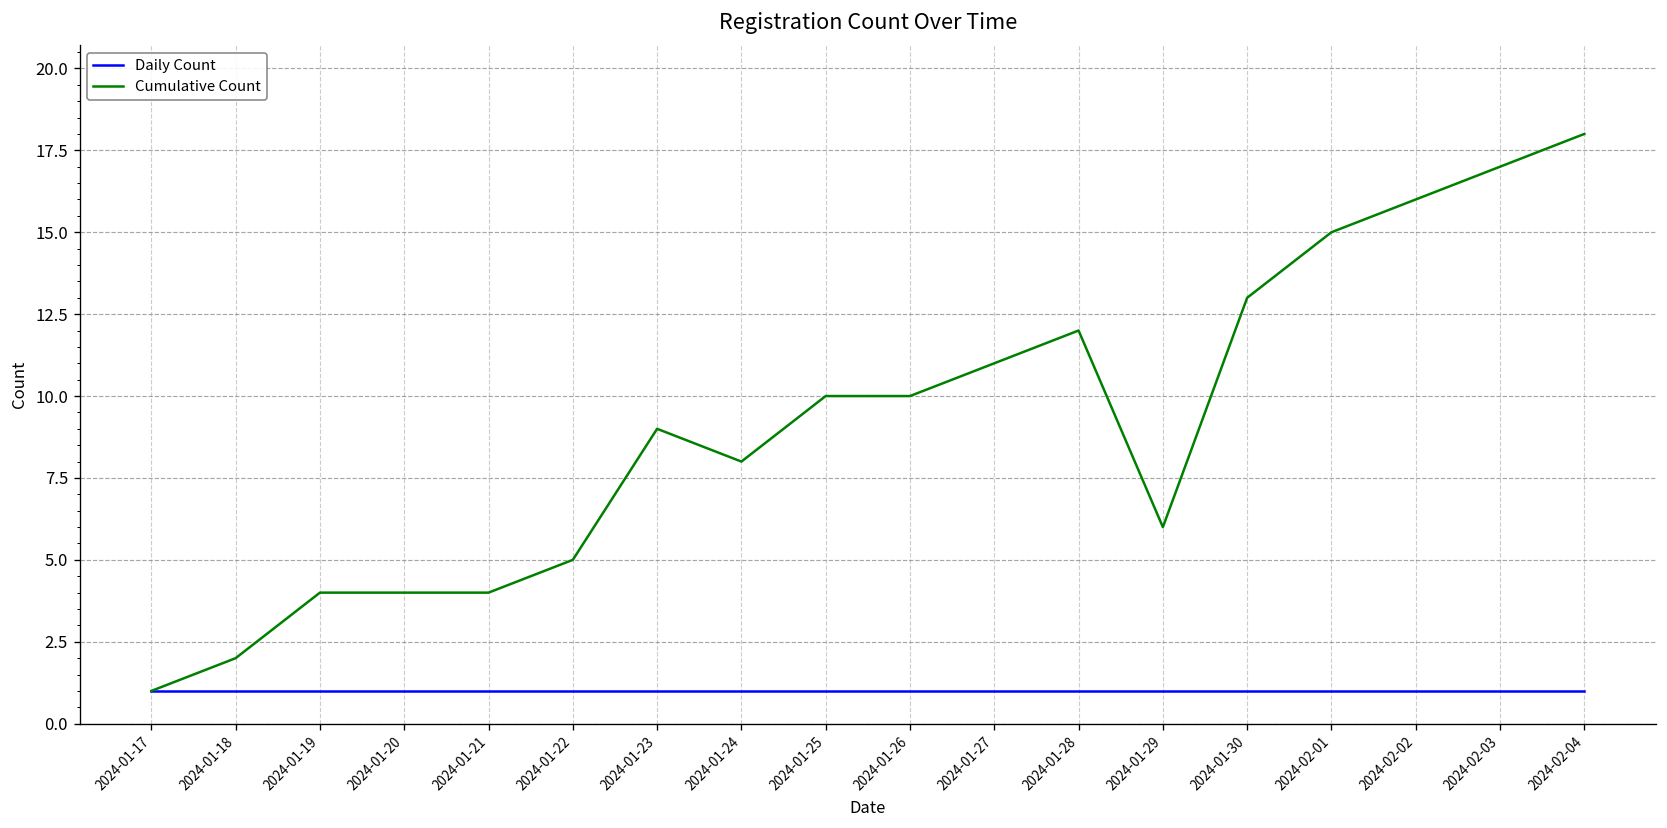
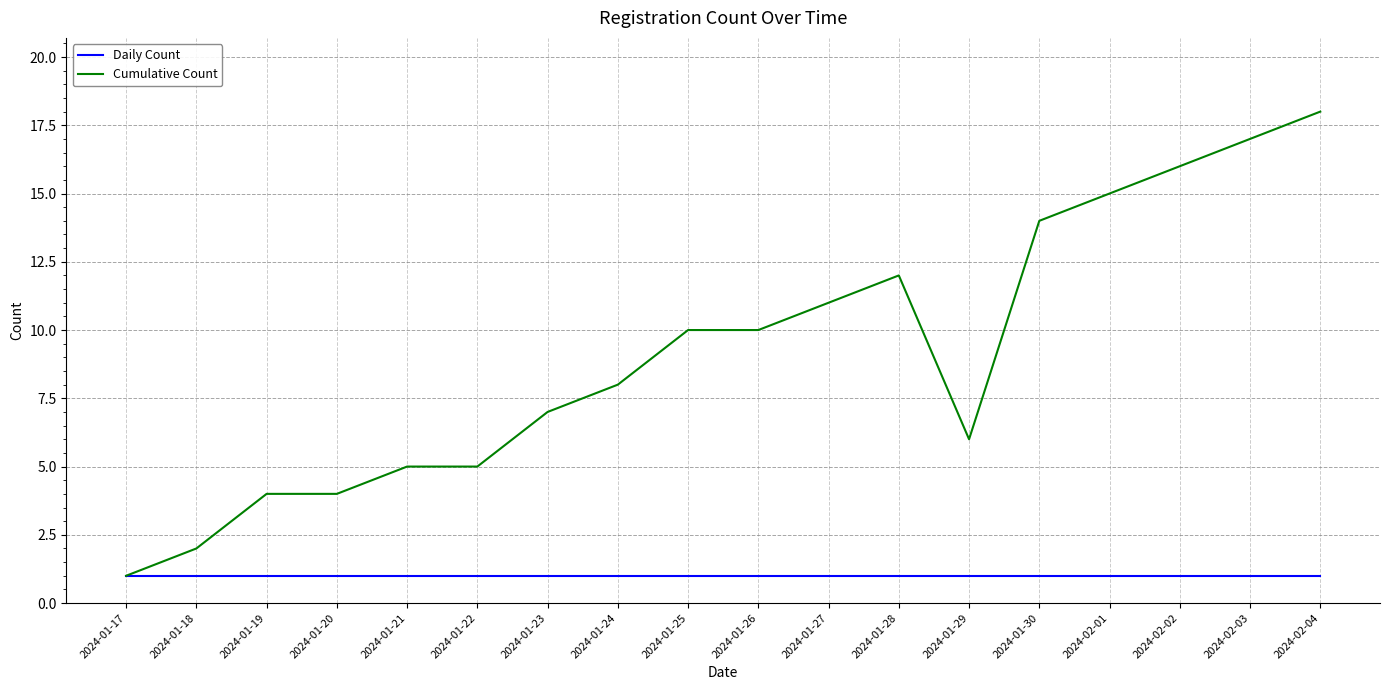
Cumulative Count, 2024-01-21: 4 -> 5
Cumulative Count, 2024-01-23: 9 -> 7
Cumulative Count, 2024-01-30: 13 -> 14
